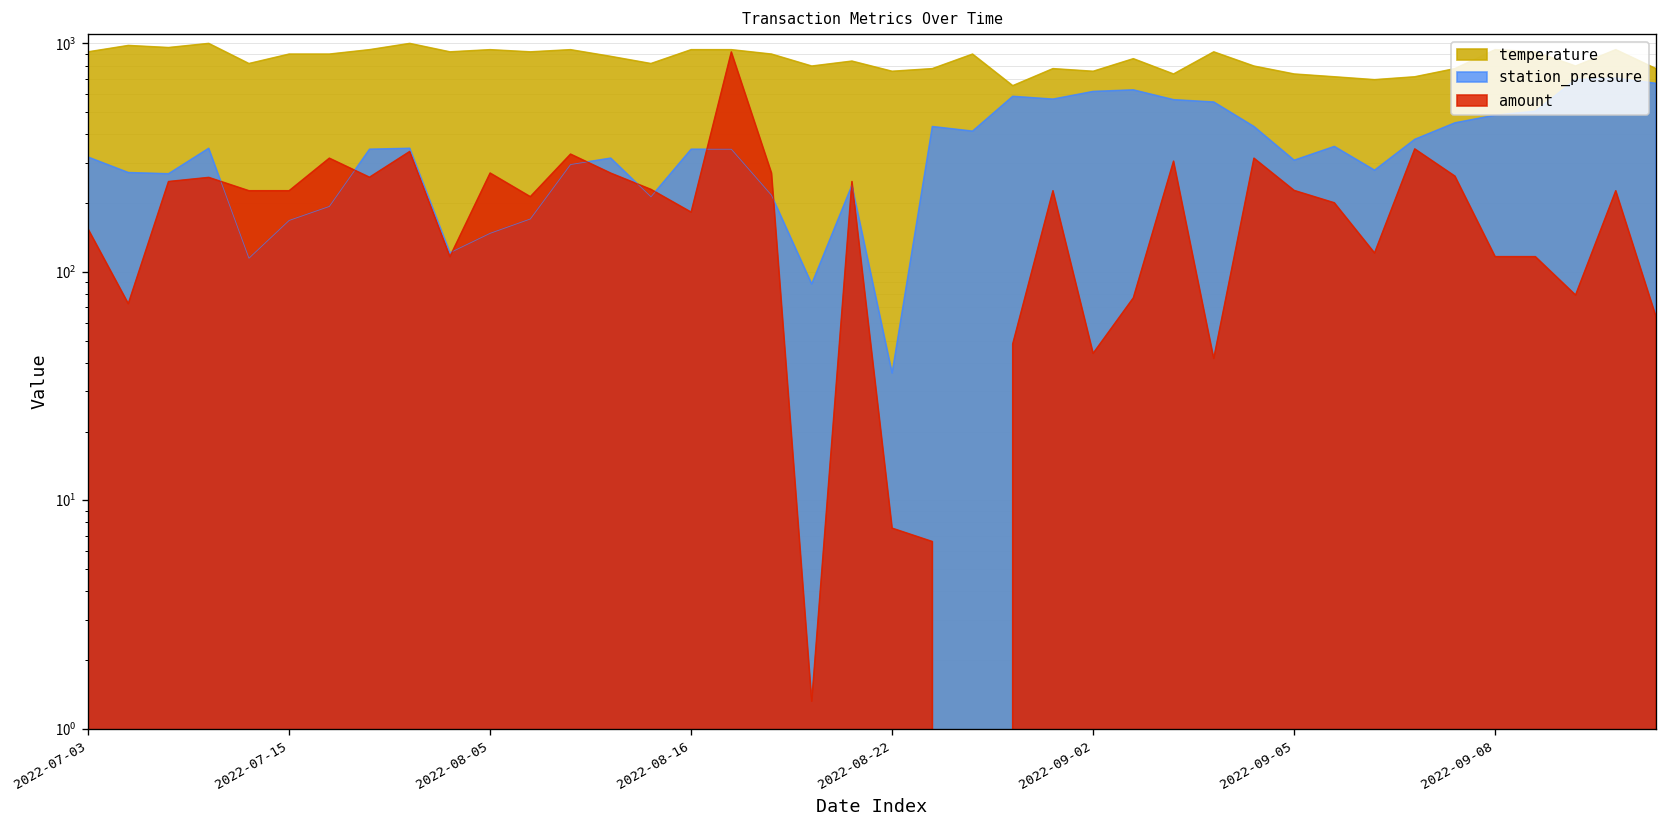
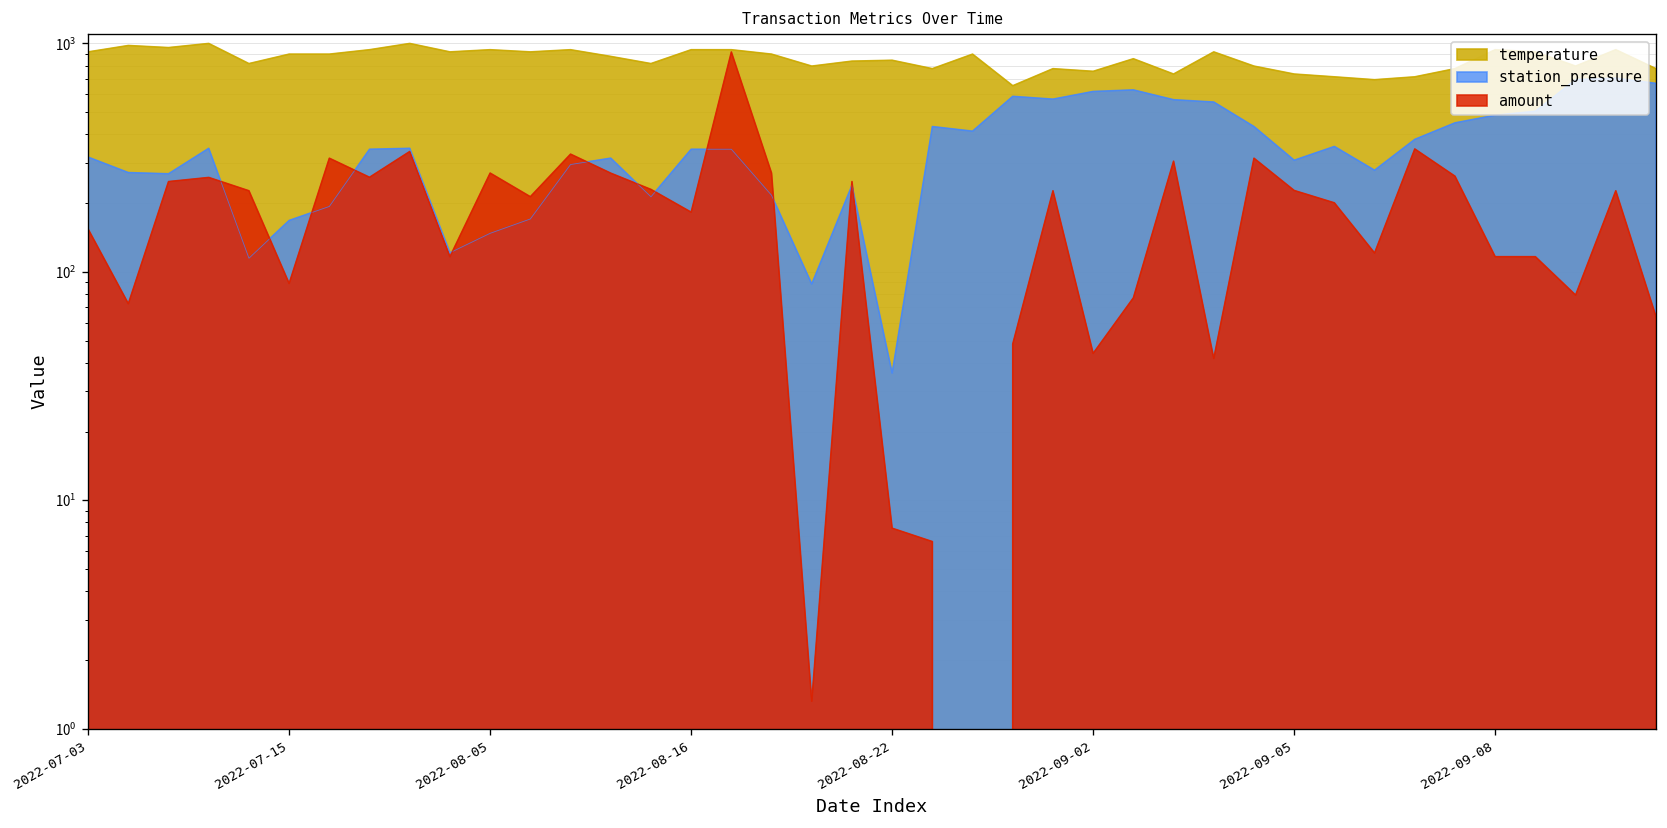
amount, 2022-07-15: 230 -> 90
temperature, 2022-08-22: 760 -> 800
